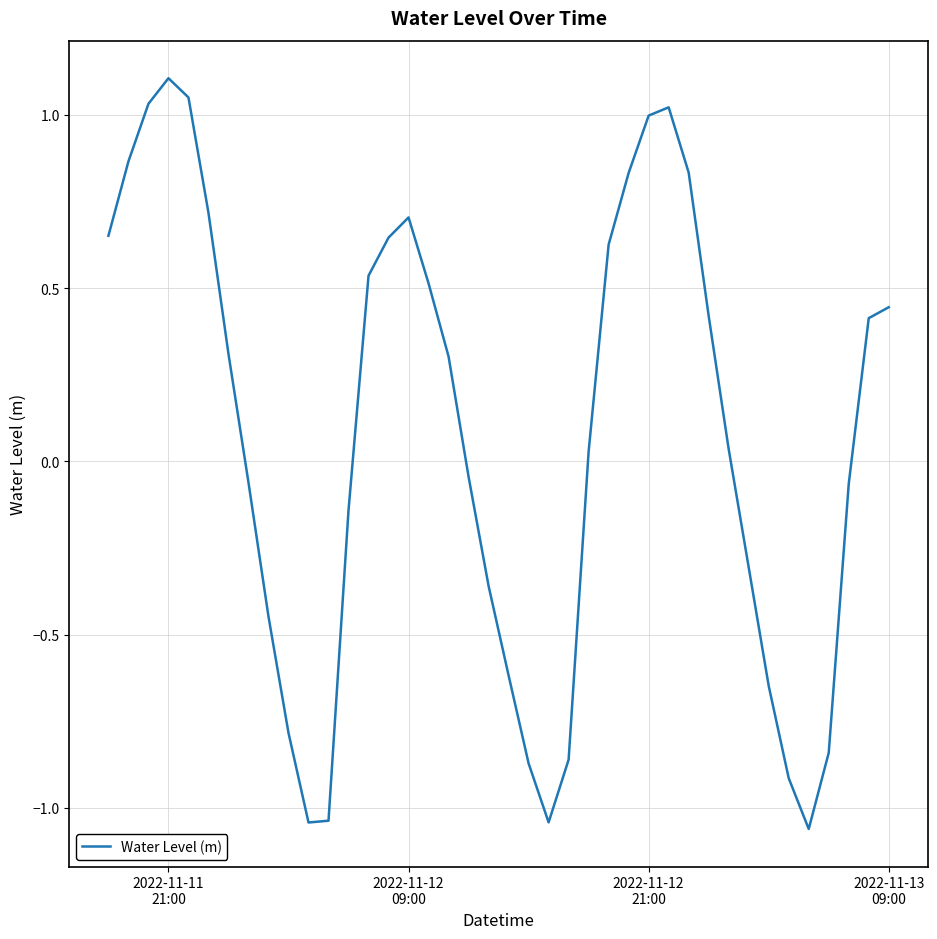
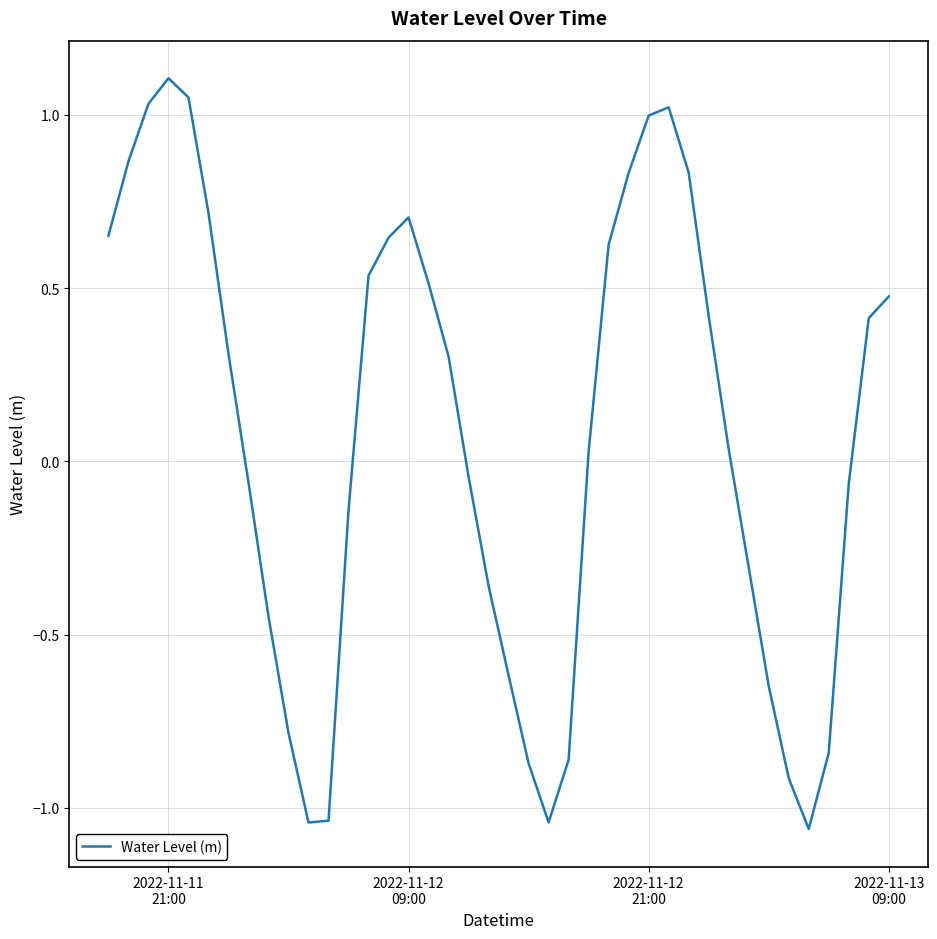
2022-11-13 09:00: 0.44 -> 0.48
